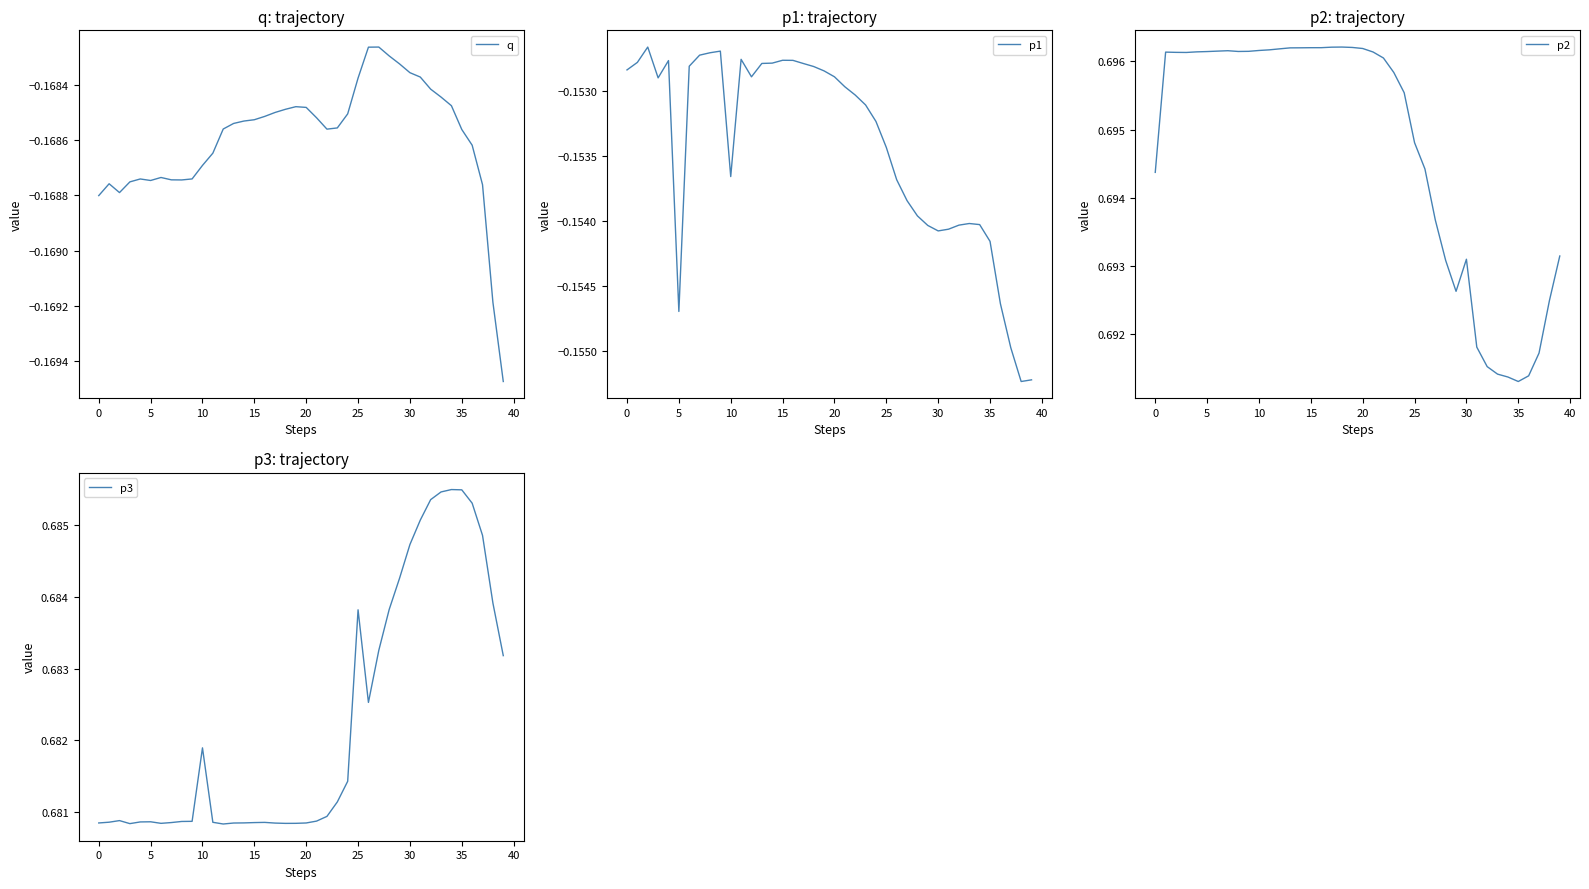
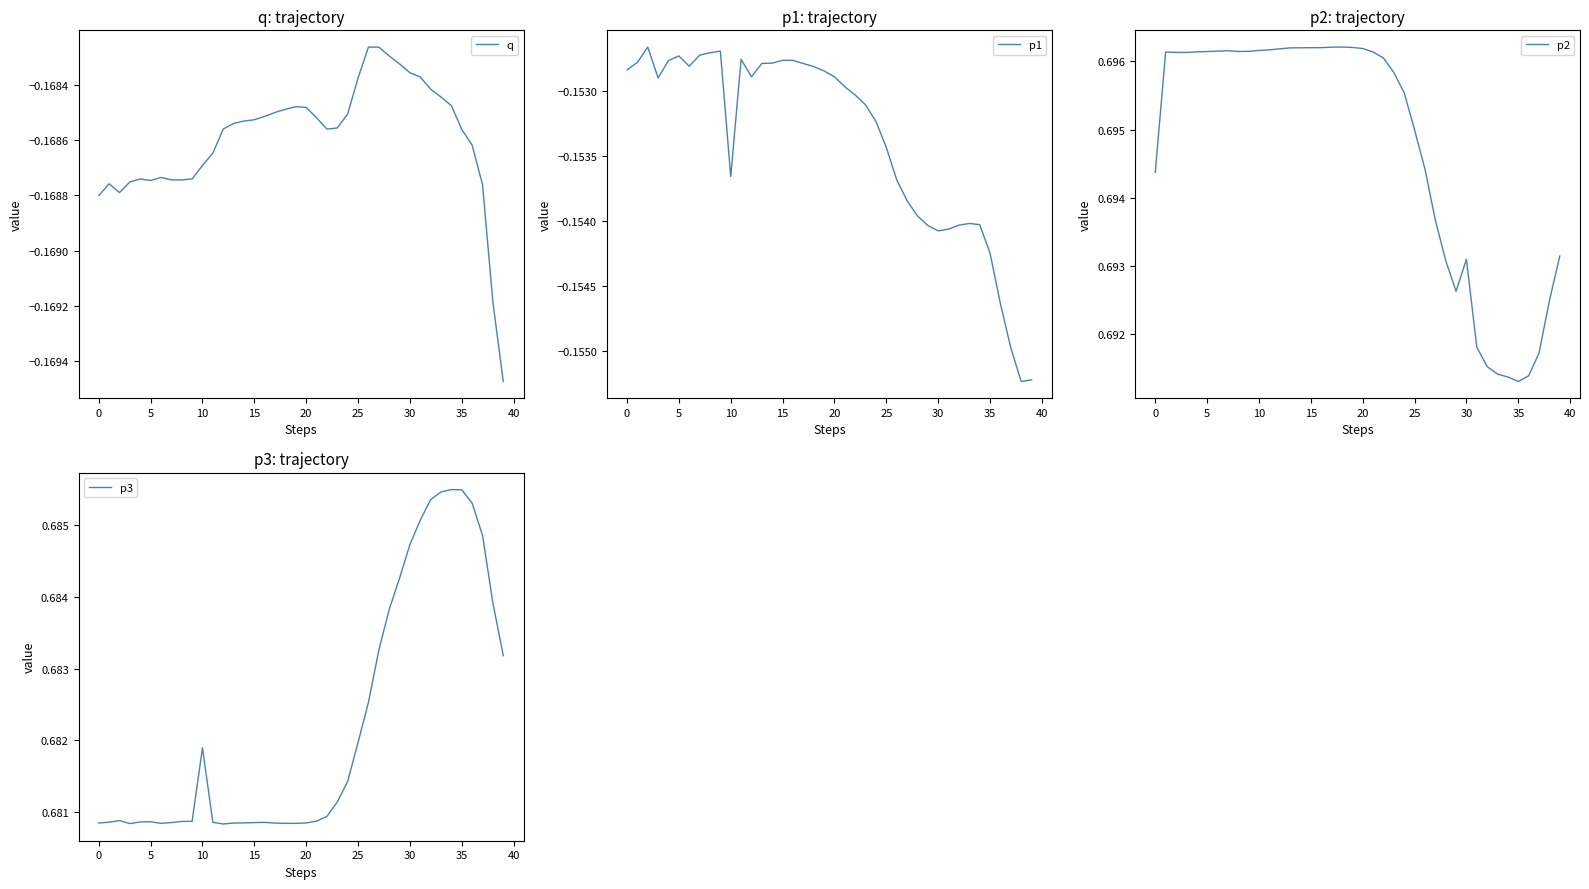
p1: trajectory, 5: -0.15470 -> -0.15273
p1: trajectory, 35: -0.15416 -> -0.15425
p2: trajectory, 25: 0.6948 -> 0.6950
p3: trajectory, 25: 0.6838 -> 0.6820
